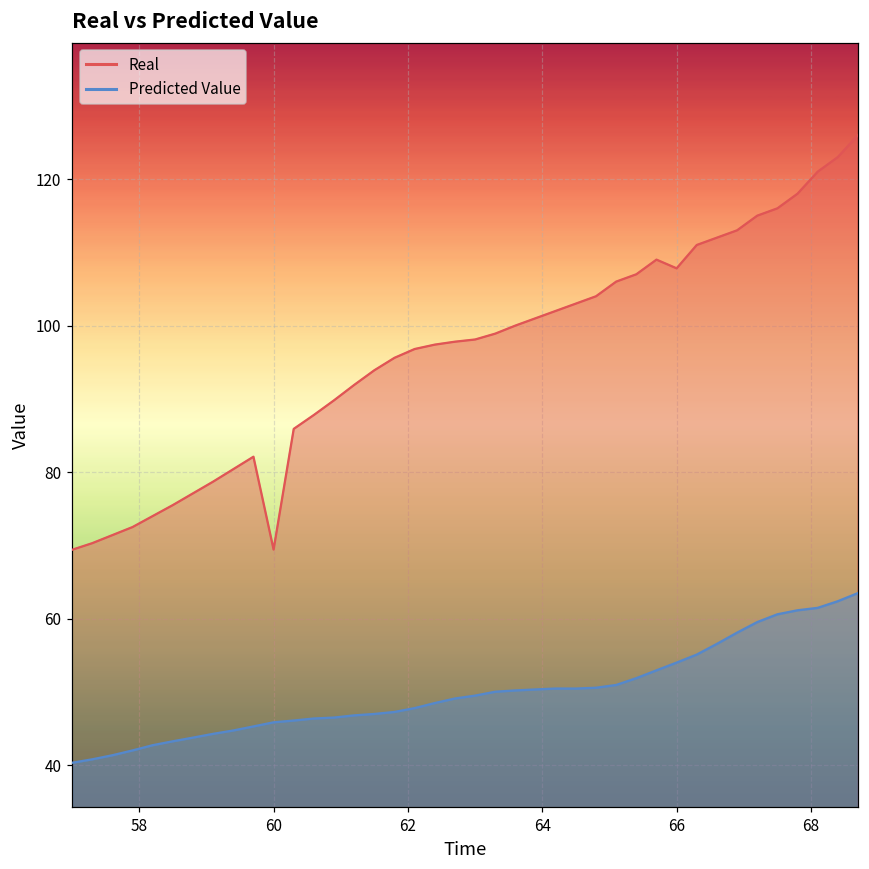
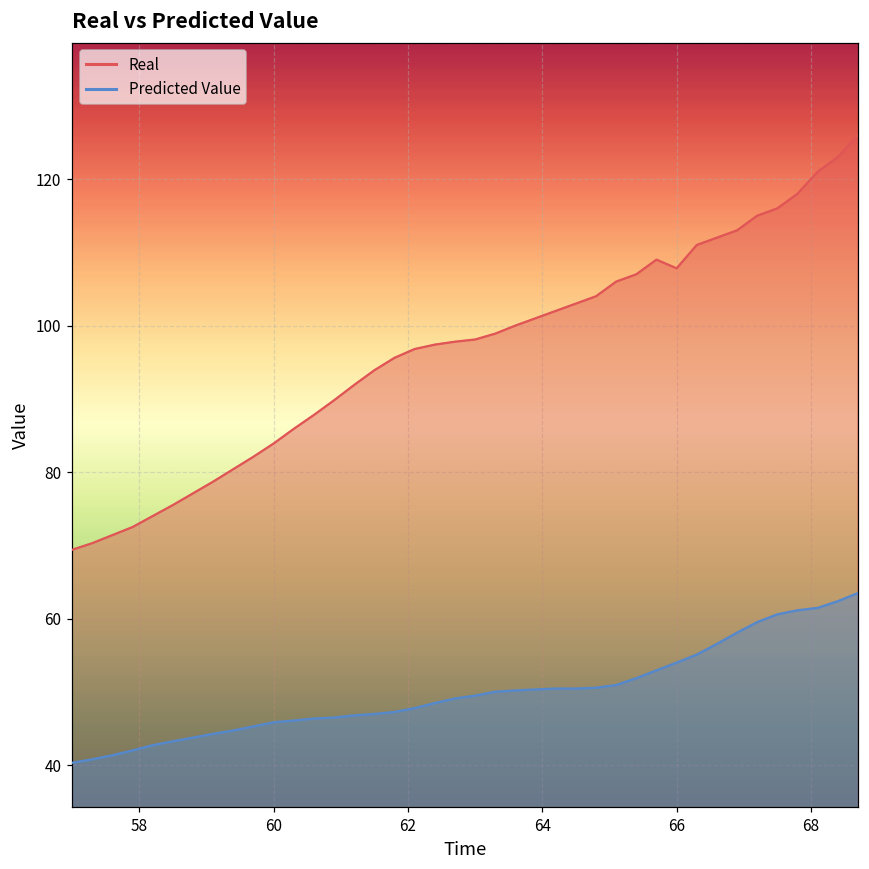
Real, 60: 69 -> 84
